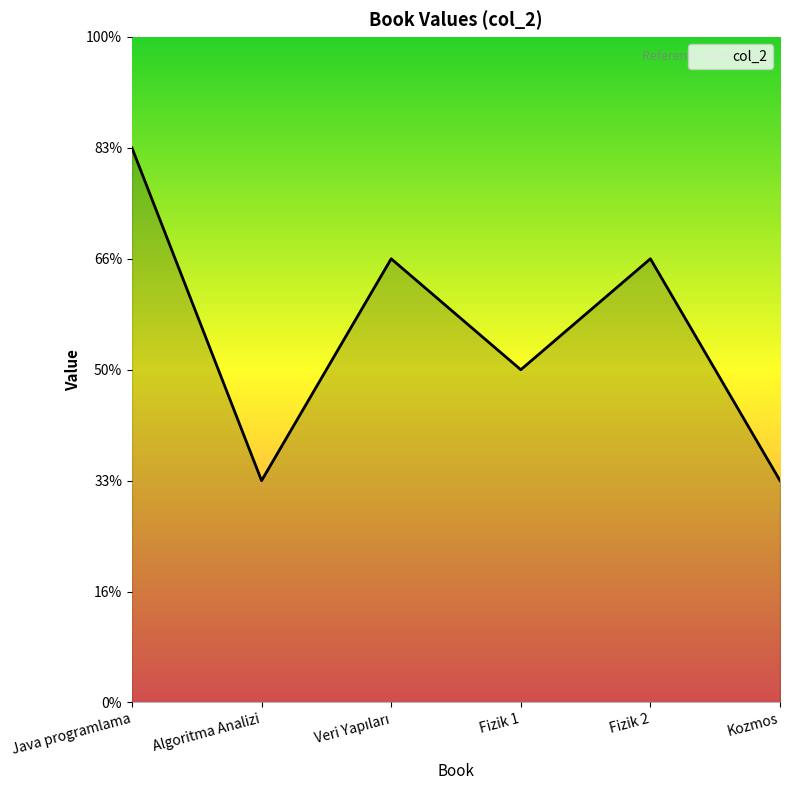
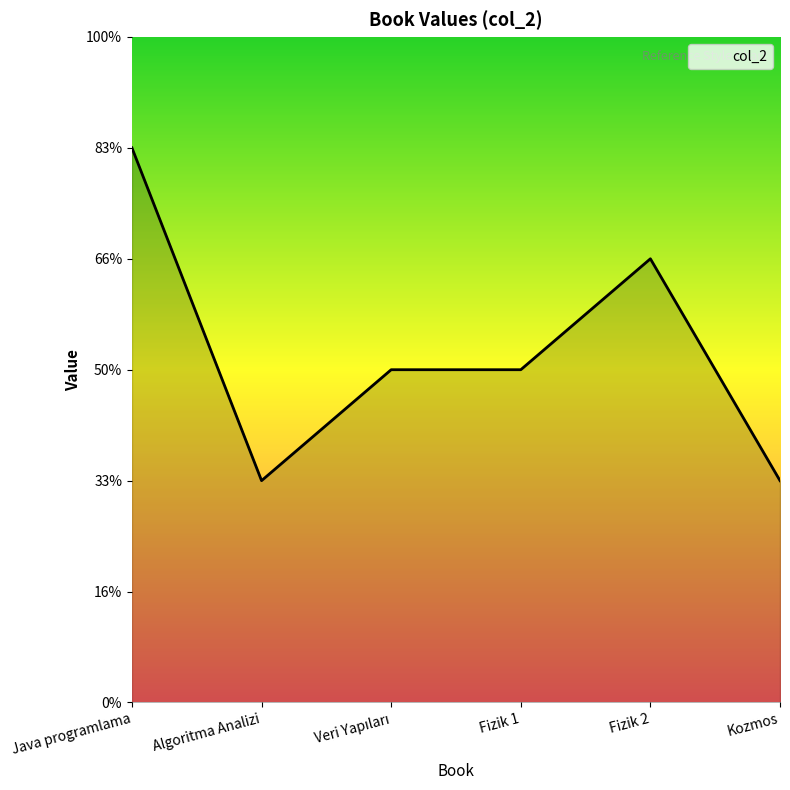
Veri Yapıları: 67% -> 50%
